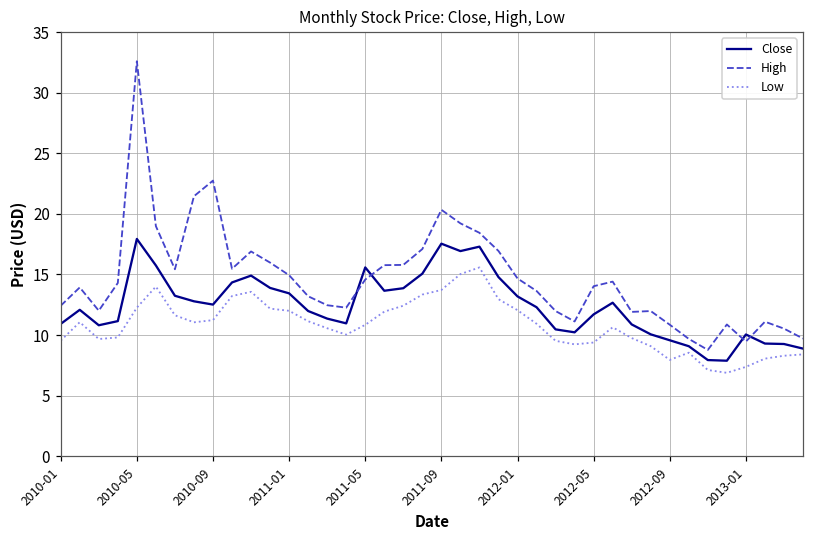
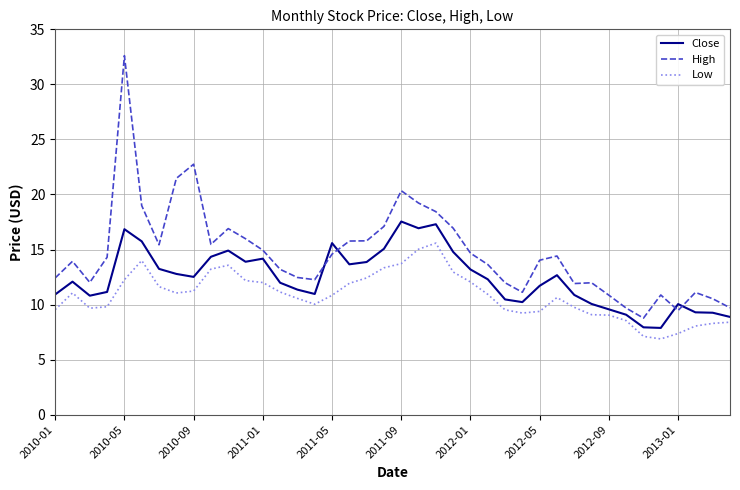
Close, 2010-05: 17.9 -> 16.8
Close, 2011-01: 13.4 -> 14.2
Low, 2012-09: 7.9 -> 9.0
